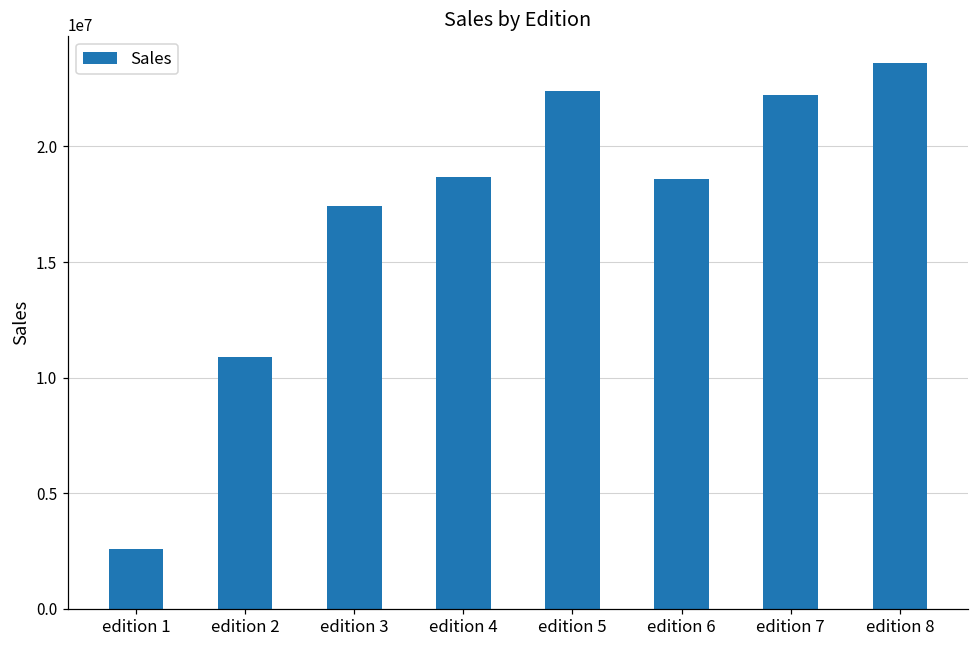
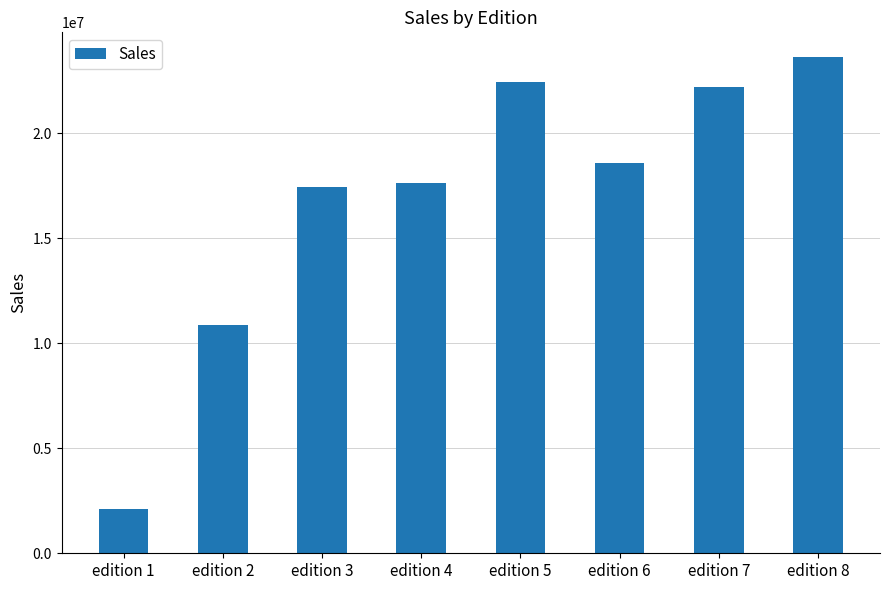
edition 1: 2600000 -> 2100000
edition 4: 18700000 -> 17600000
